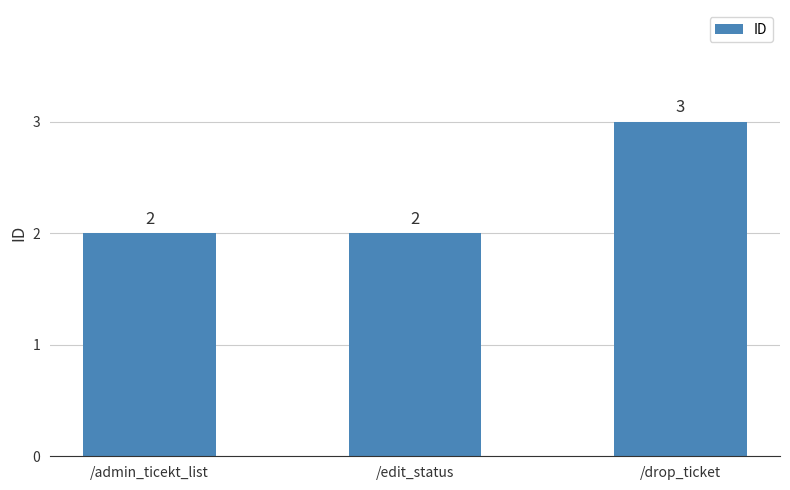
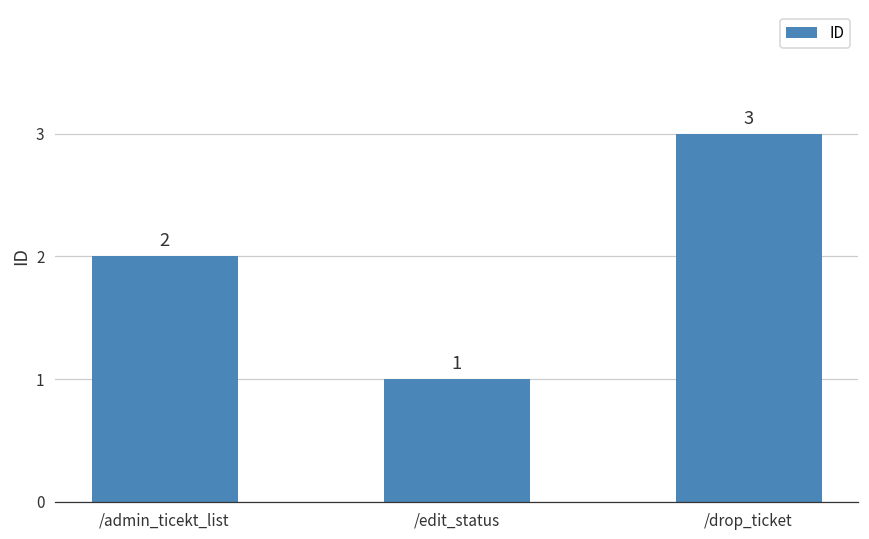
/edit_status: 2 -> 1
